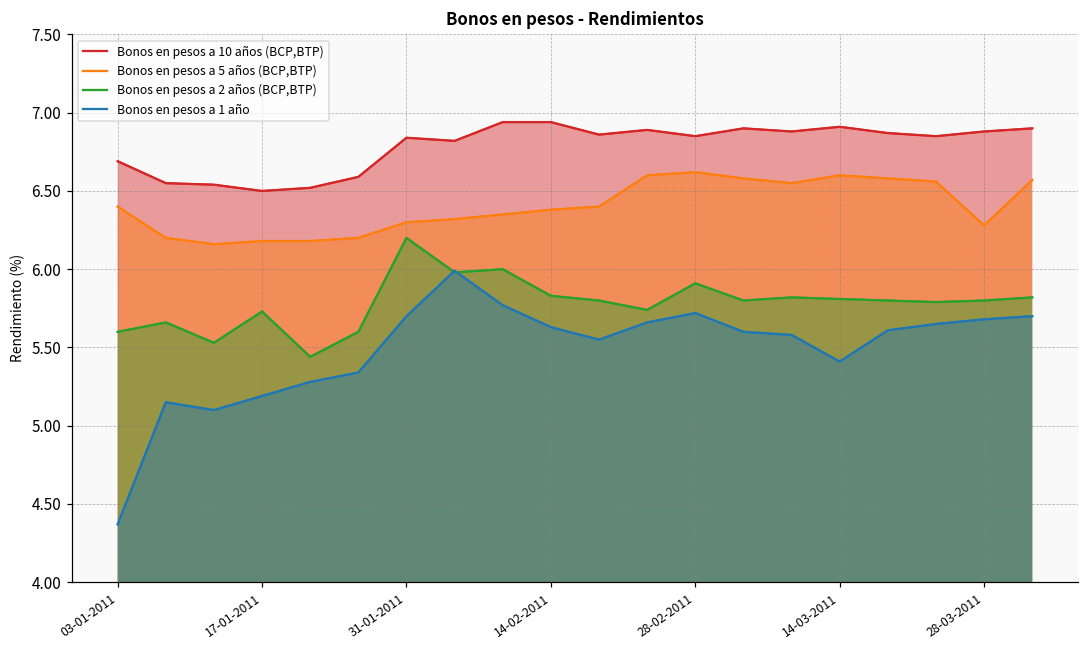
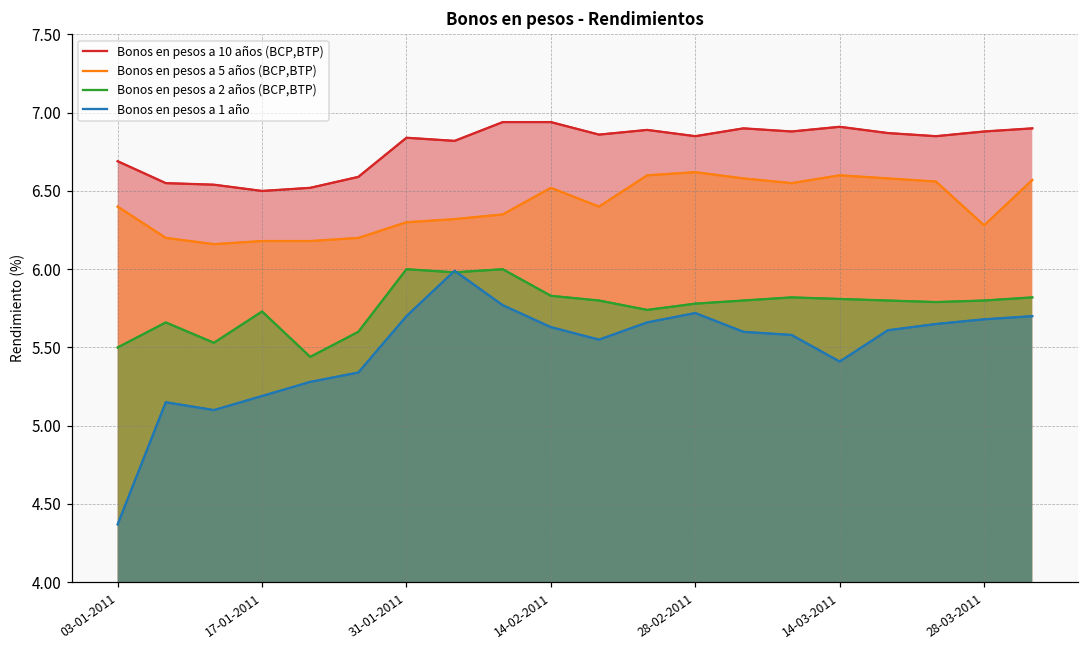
Bonos en pesos a 2 años (BCP,BTP), 03-01-2011: 5.6 -> 5.5
Bonos en pesos a 2 años (BCP,BTP), 31-01-2011: 6.2 -> 6.0
Bonos en pesos a 5 años (BCP,BTP), 14-02-2011: 6.38 -> 6.52
Bonos en pesos a 2 años (BCP,BTP), 28-02-2011: 5.91 -> 5.78
